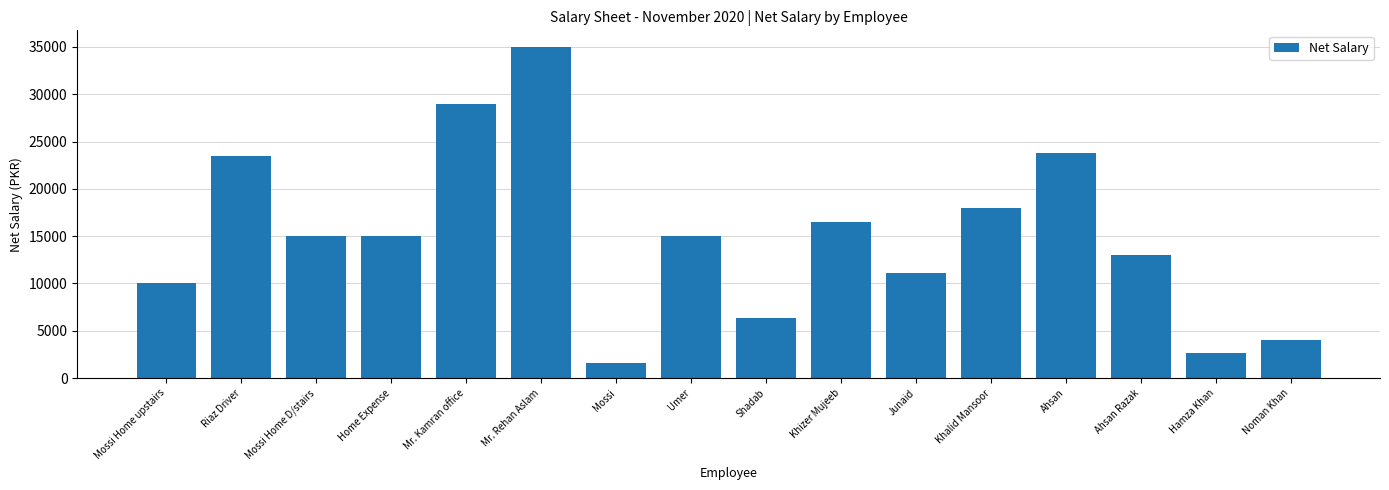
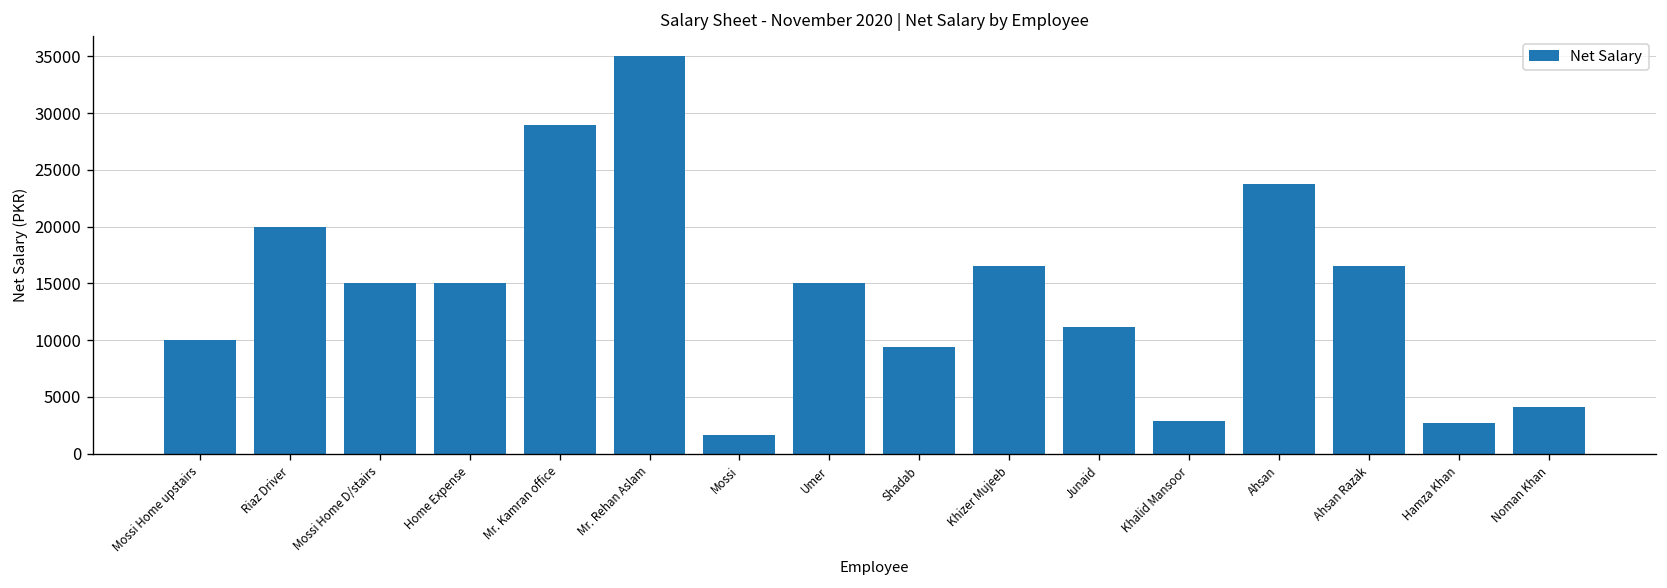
Riaz Driver: 23000 -> 20000
Shadab: 6000 -> 9000
Khalid Mansoor: 18000 -> 3000
Ahsan Razak: 13000 -> 17000
